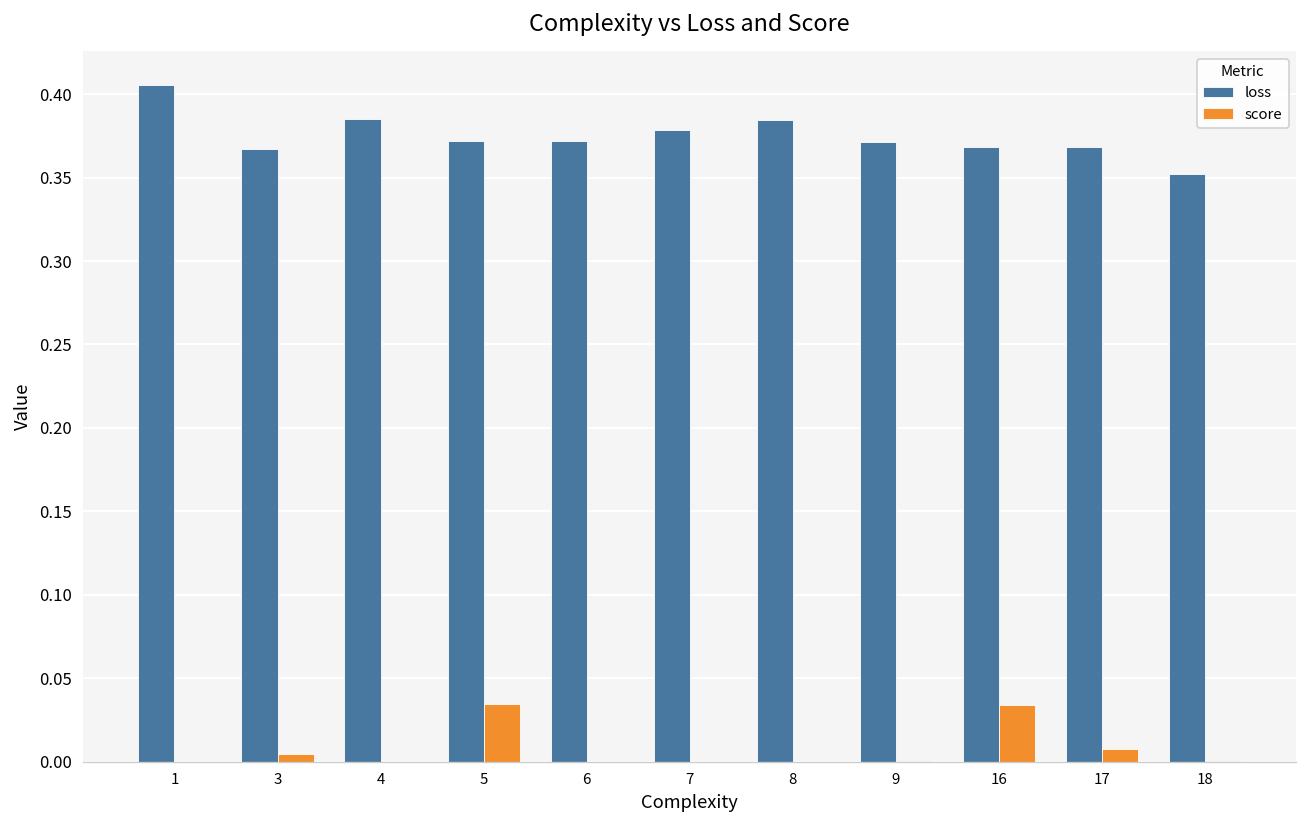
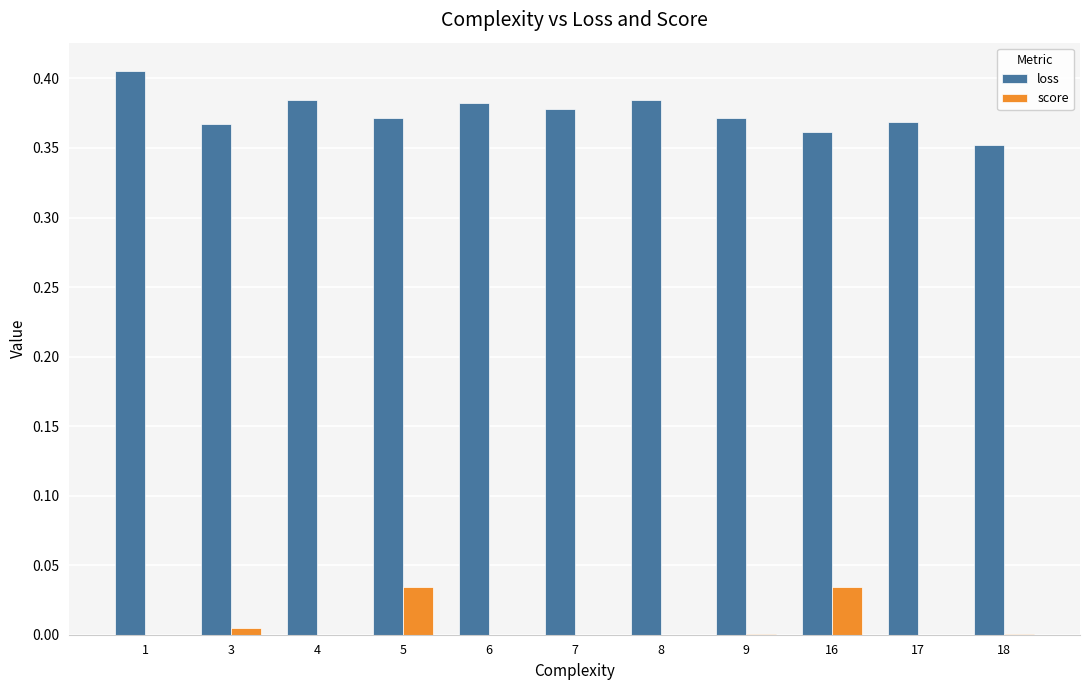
loss, 6: 0.372 -> 0.382
loss, 16: 0.369 -> 0.362
score, 17: 0.008 -> 0.000
